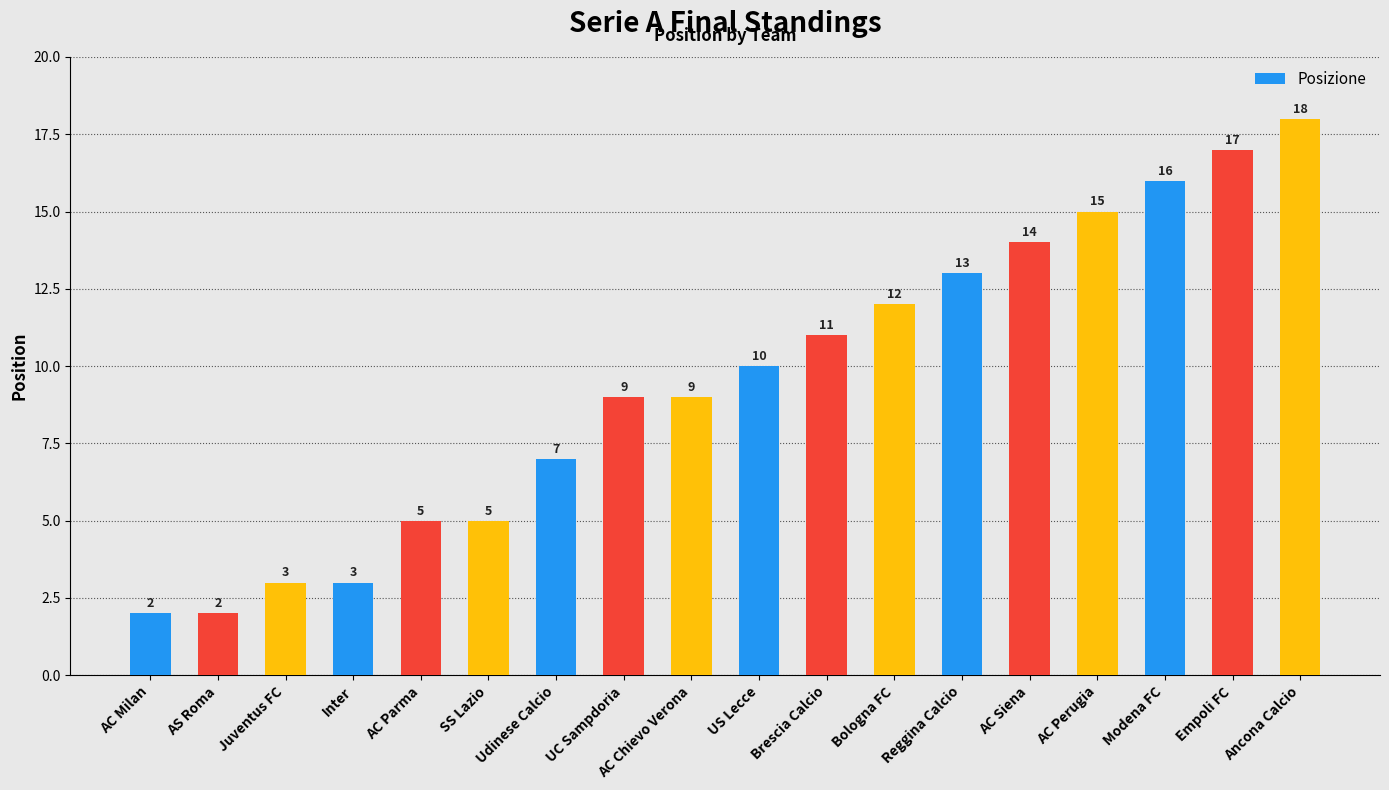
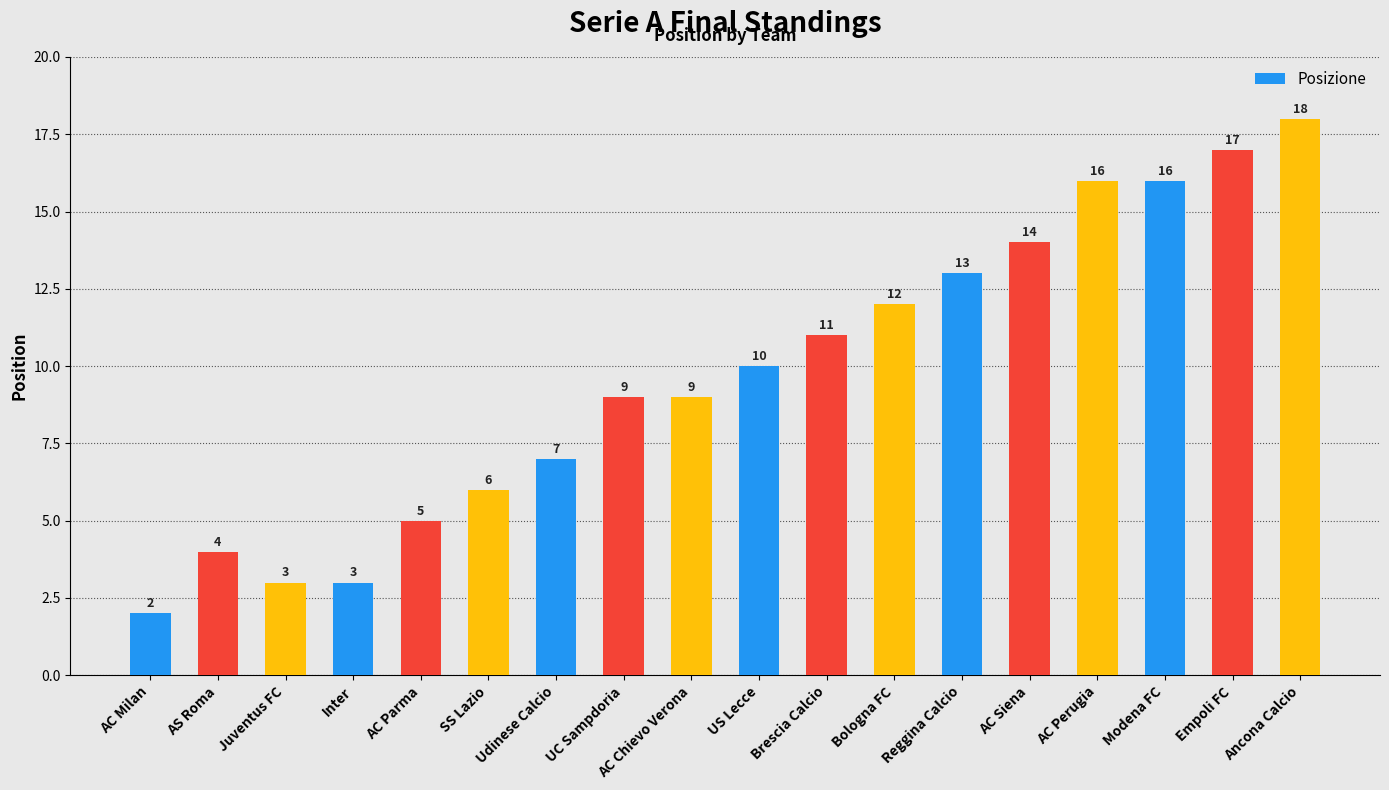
AS Roma: 2 -> 4
SS Lazio: 5 -> 6
AC Perugia: 15 -> 16
